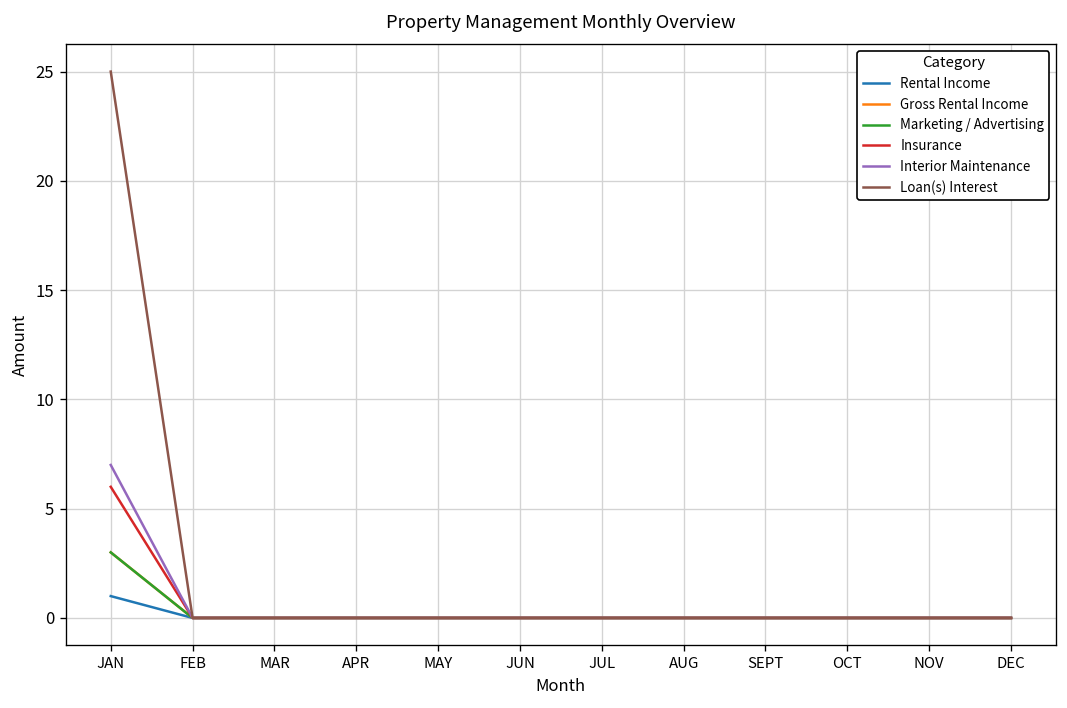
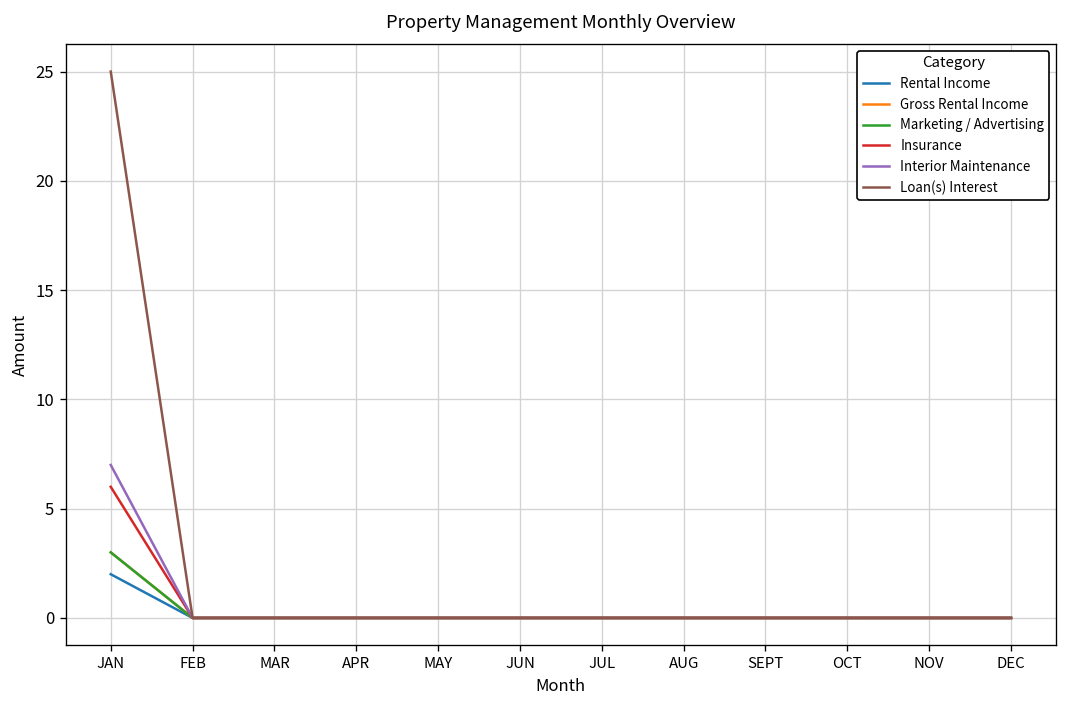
Rental Income, JAN: 1 -> 2
